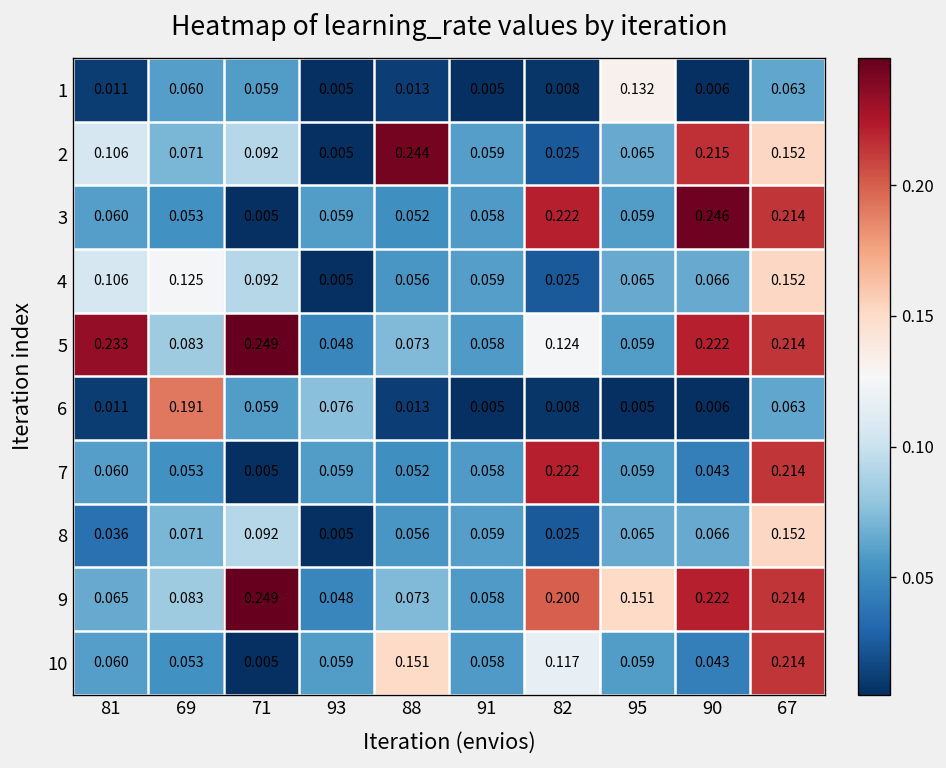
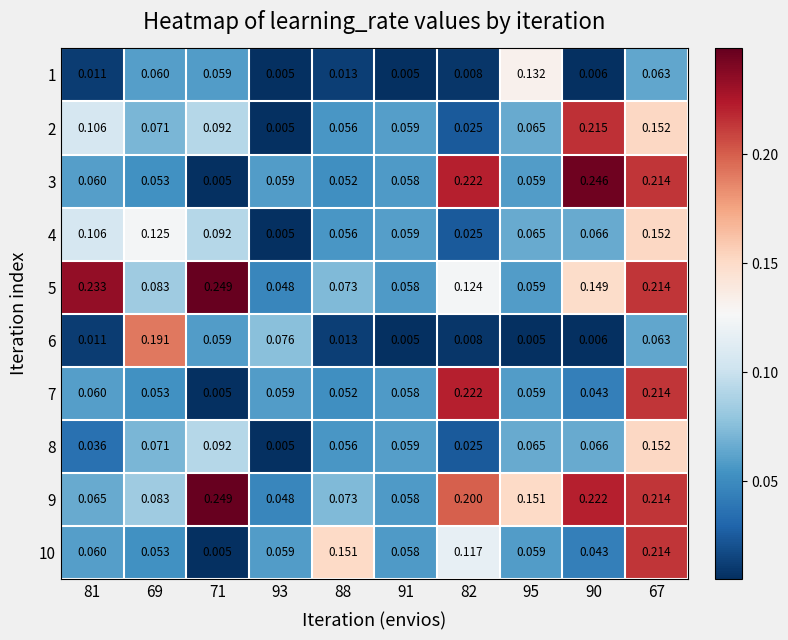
2, 88: 0.244 -> 0.056
5, 90: 0.222 -> 0.149
